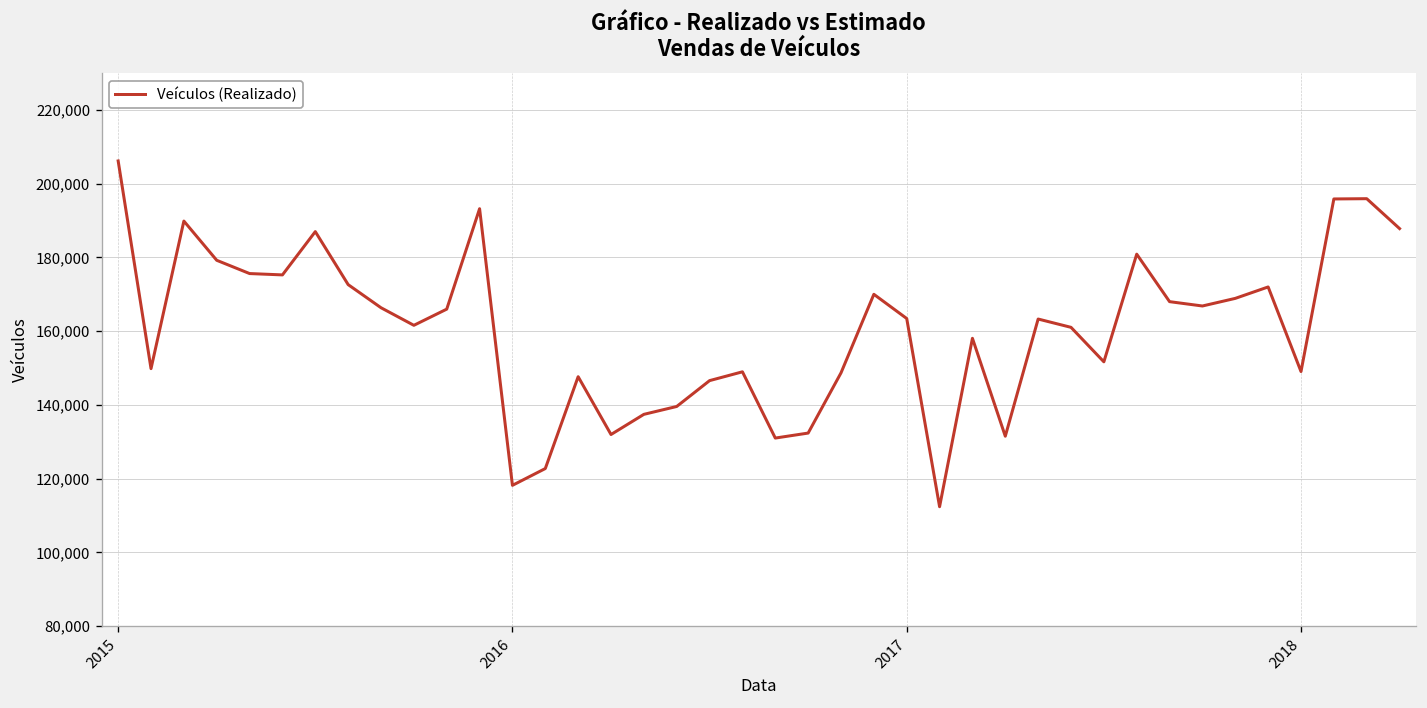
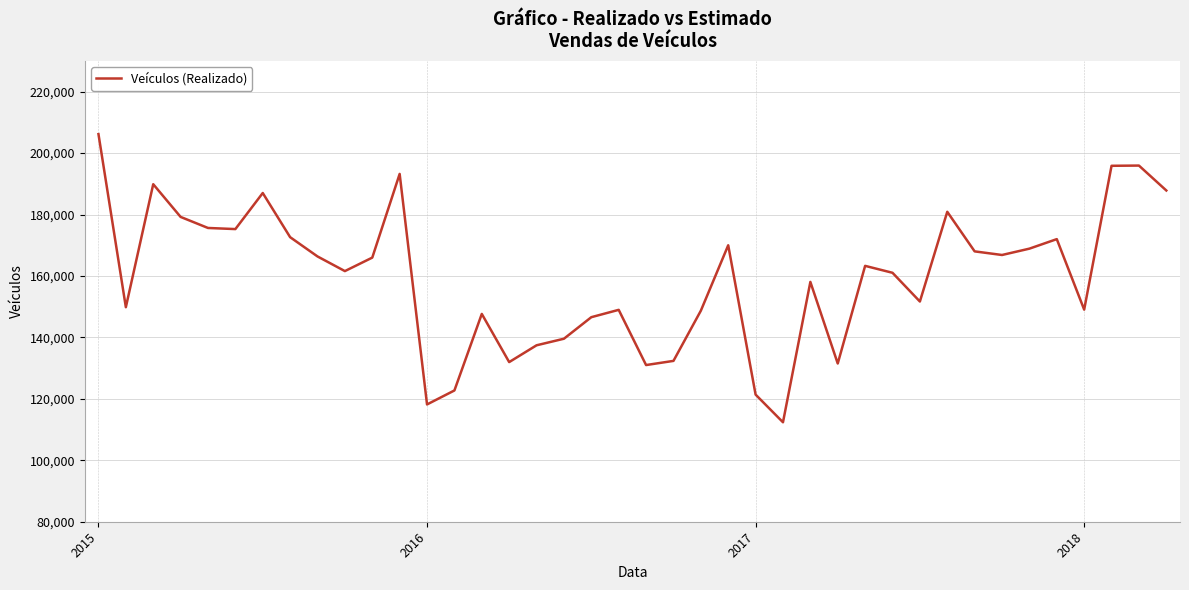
2017: 163,000 -> 121,000
